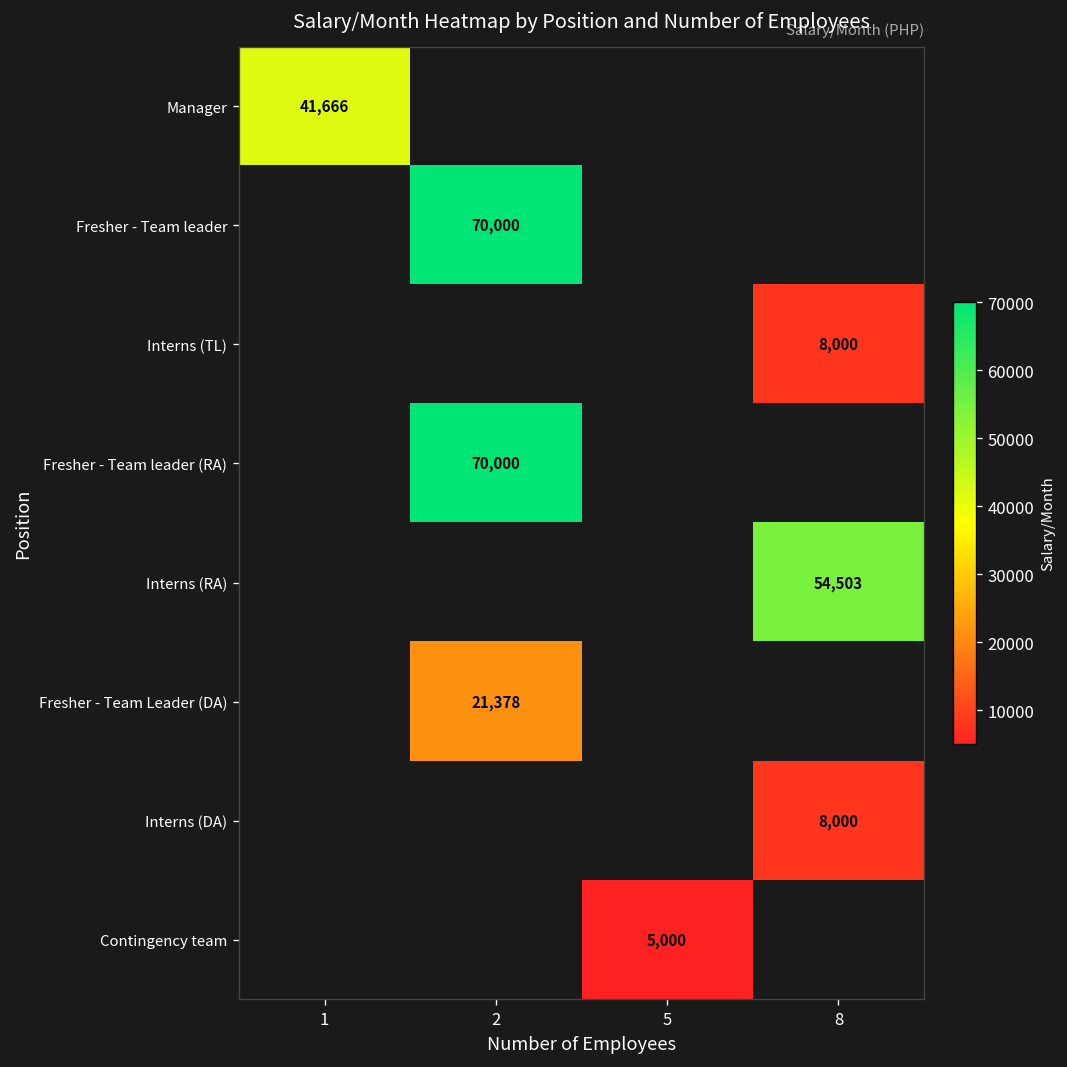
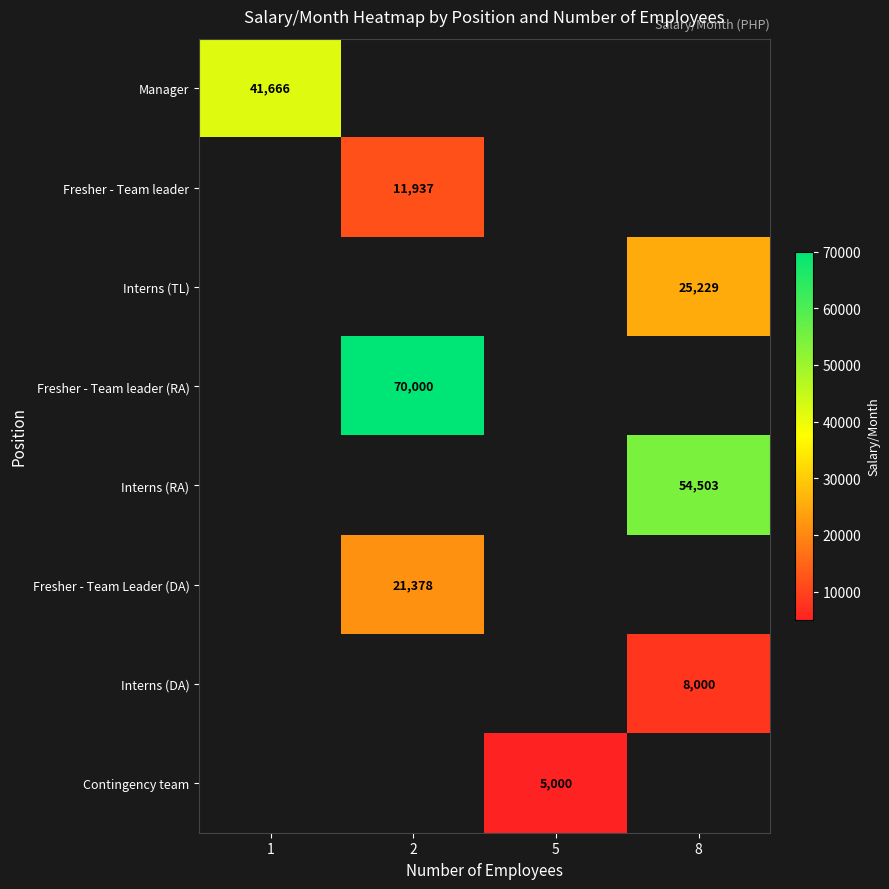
Fresher - Team leader, 2: 70,000 -> 11,937
Interns (TL), 8: 8,000 -> 25,229
